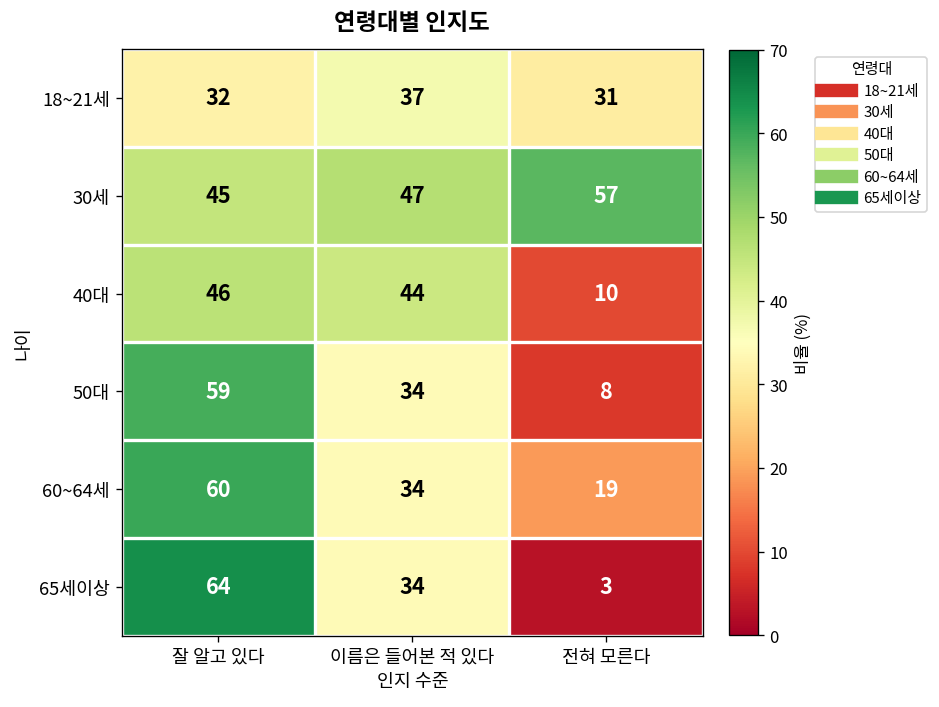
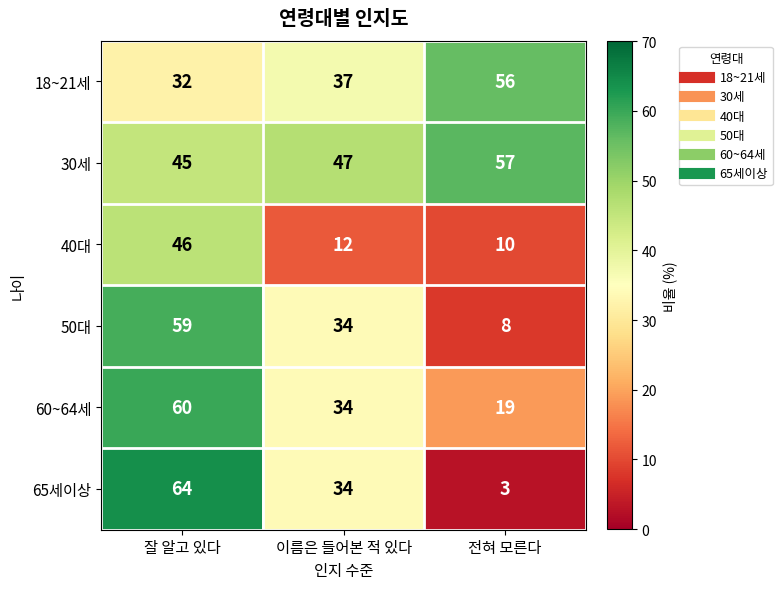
18~21세, 전혀 모른다: 31 -> 56
40대, 이름은 들어본 적 있다: 44 -> 12
